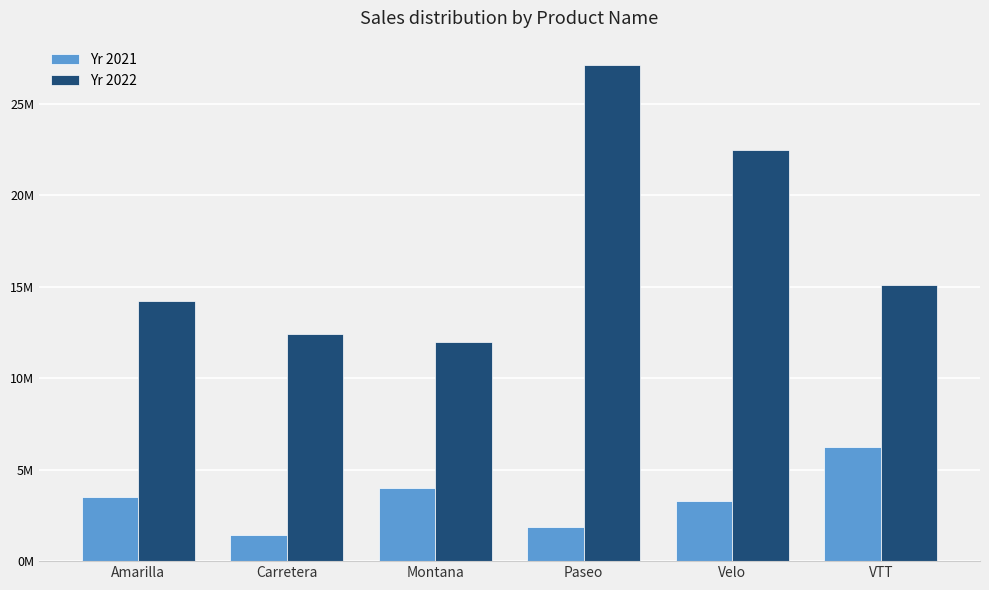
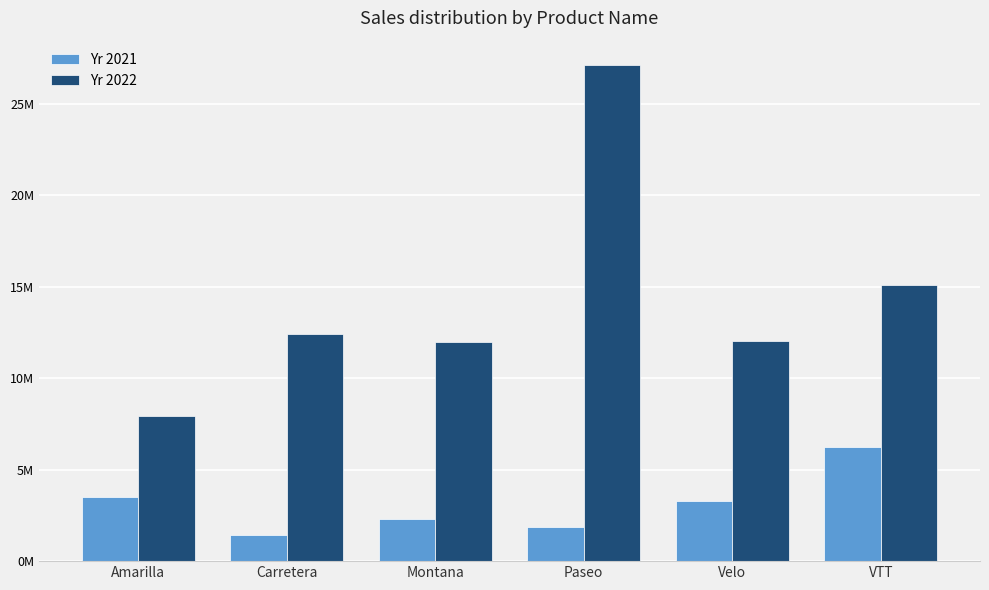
Yr 2022, Amarilla: 14200000 -> 7900000
Yr 2021, Montana: 4000000 -> 2300000
Yr 2022, Velo: 22500000 -> 12100000
